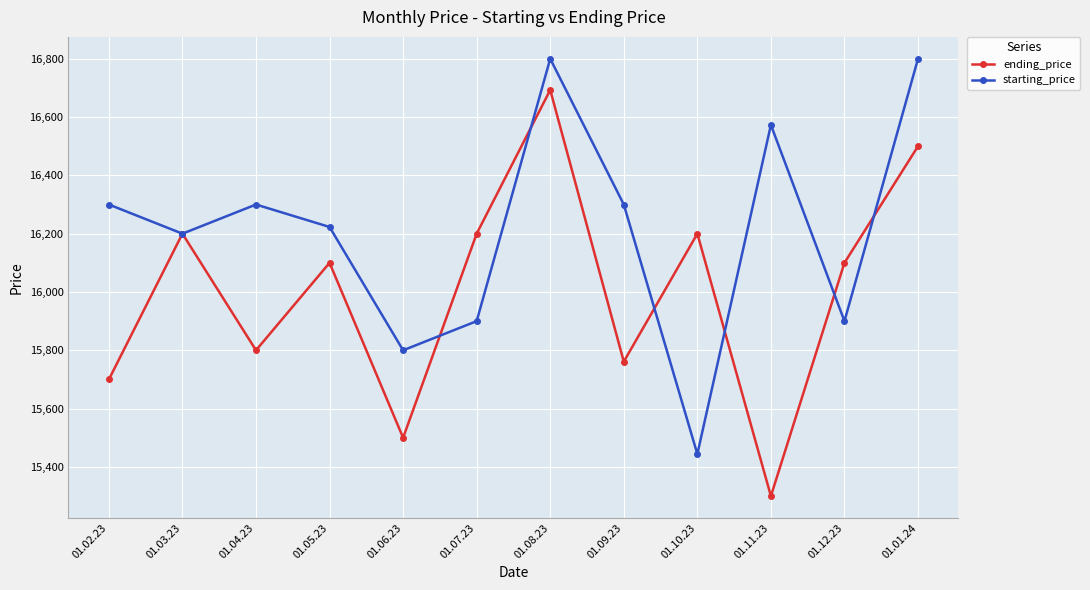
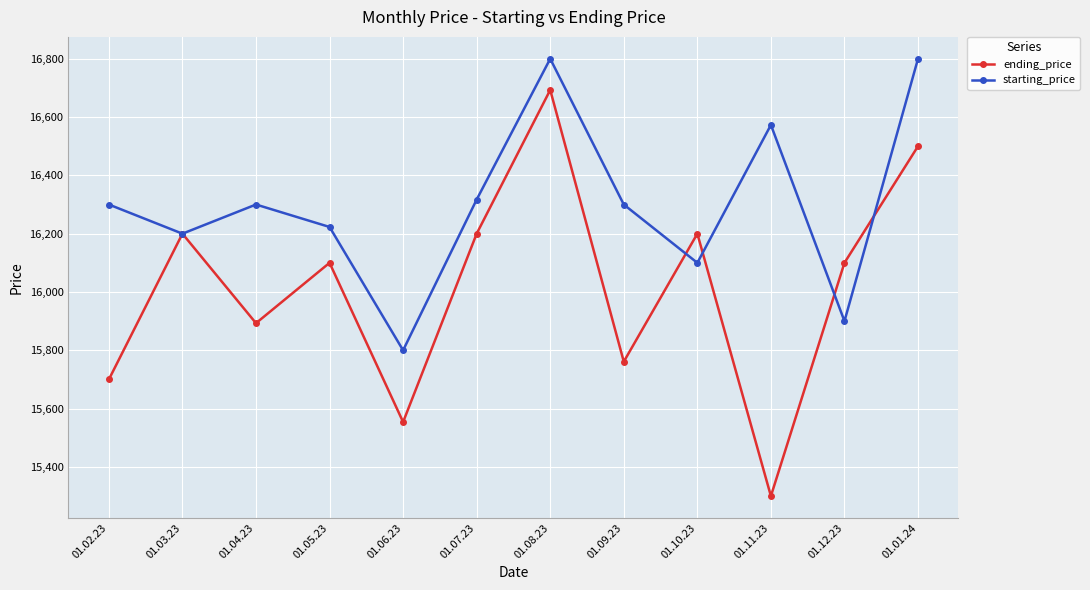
ending_price, 01.04.23: 15,800 -> 15,890
ending_price, 01.06.23: 15,500 -> 15,550
starting_price, 01.07.23: 15,900 -> 16,320
starting_price, 01.10.23: 15,440 -> 16,100
